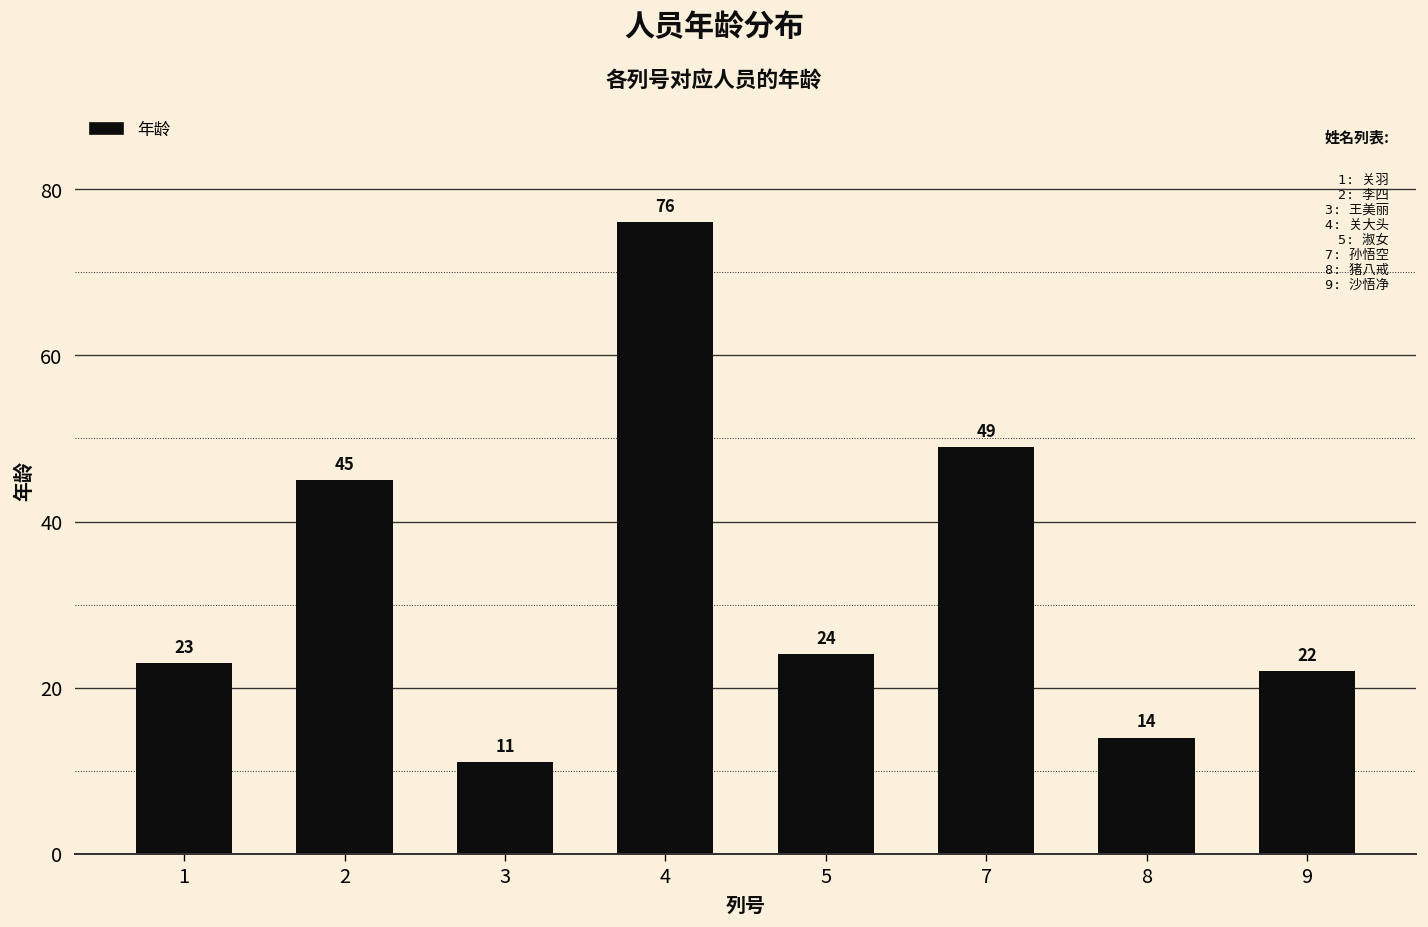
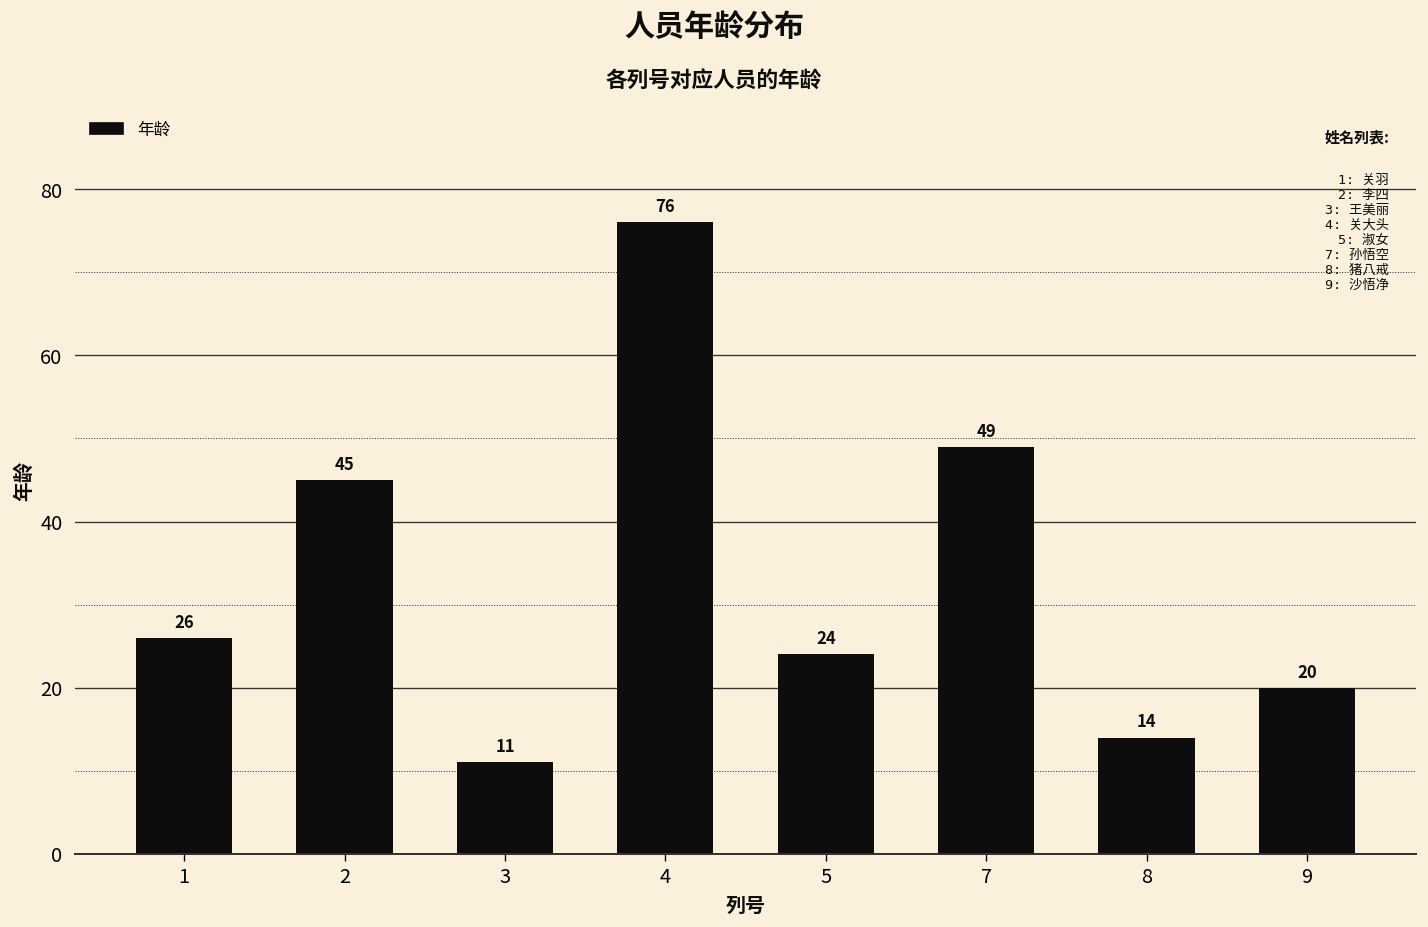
1: 23 -> 26
9: 22 -> 20
